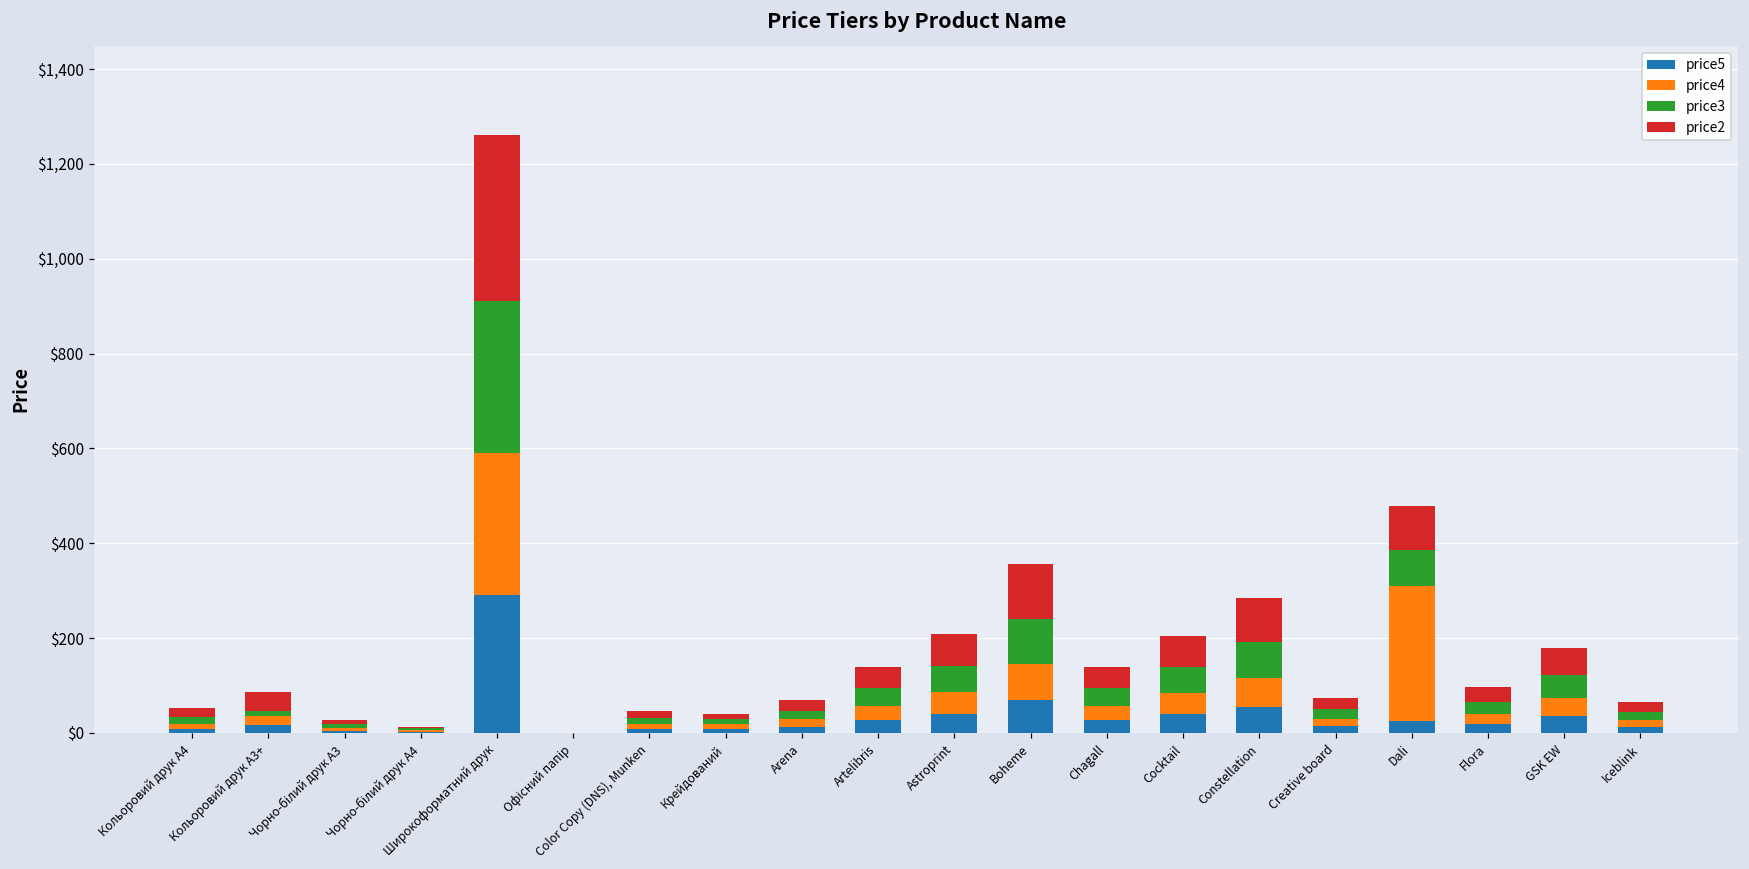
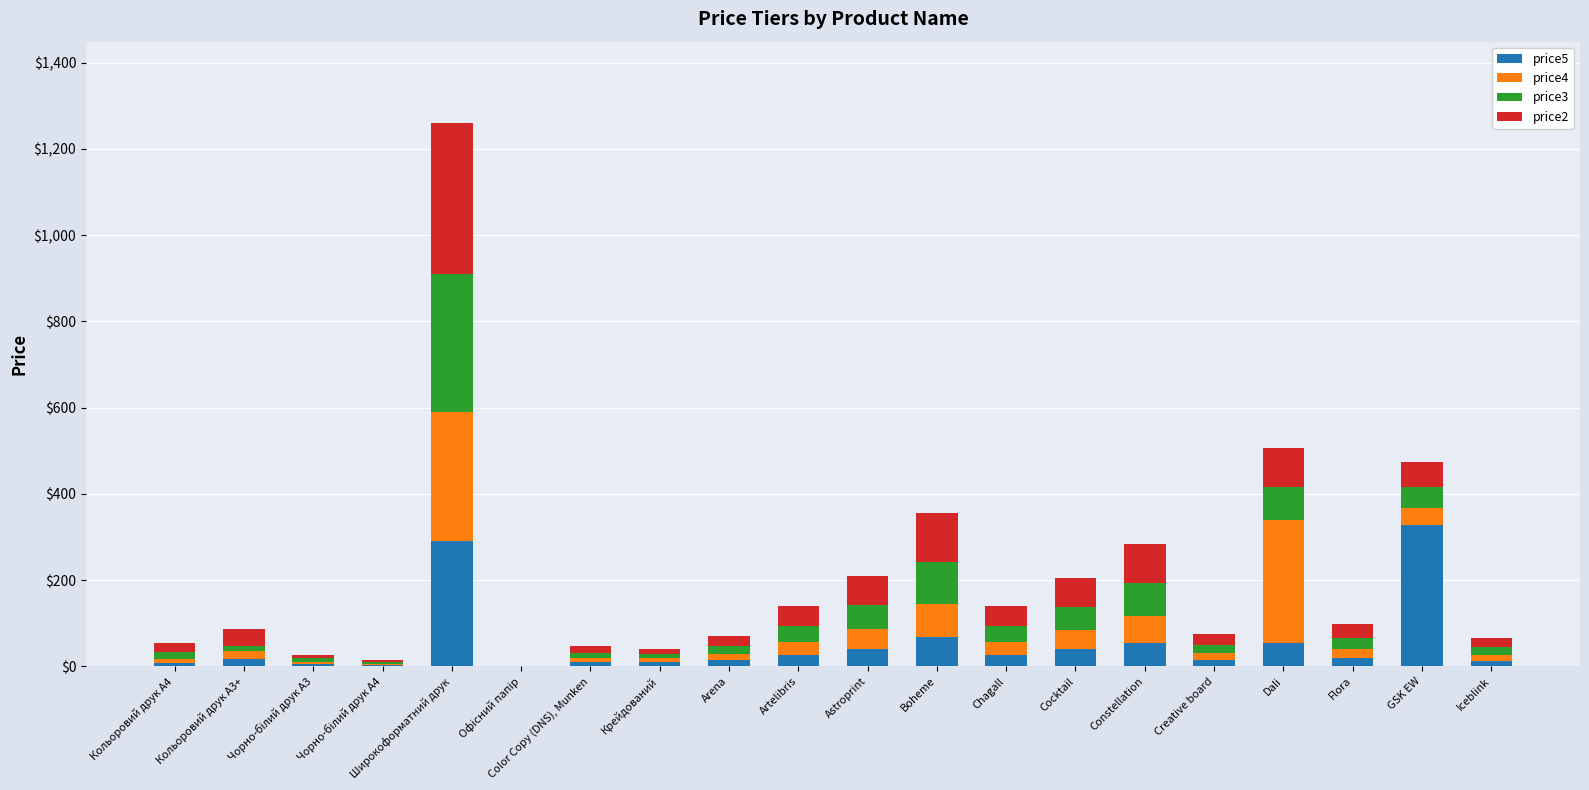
price5, Dali: $30 -> $50
price5, GSK EW: $30 -> $330
